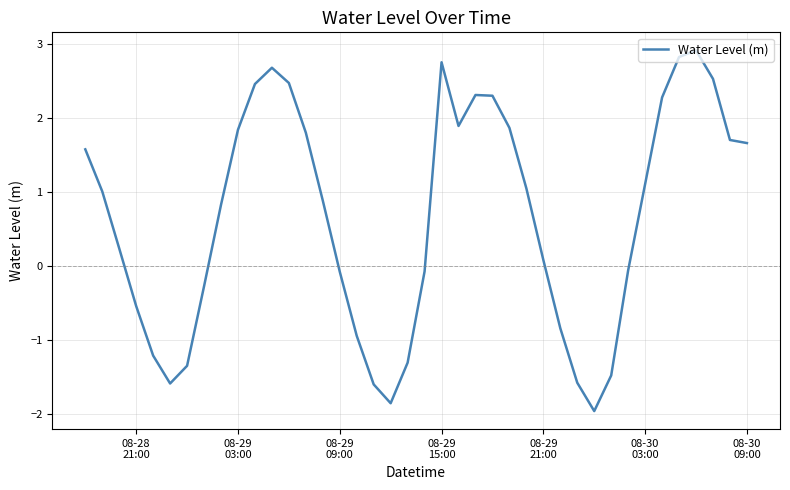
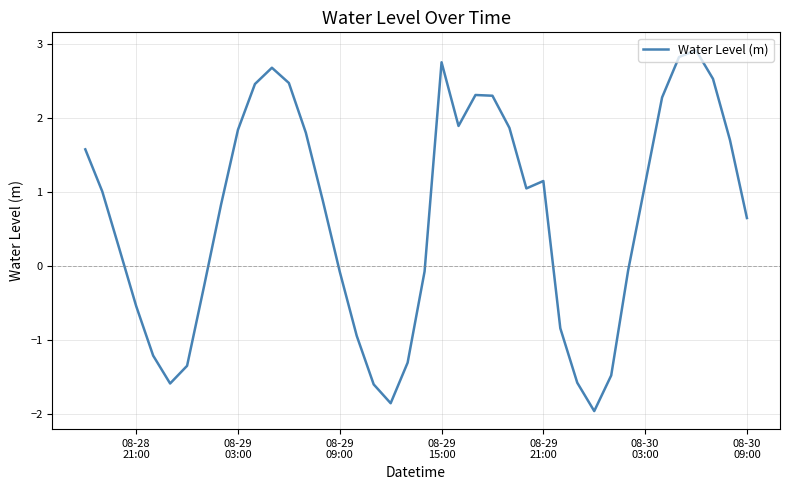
08-29 21:00: 0.1 -> 1.1
08-30 09:00: 1.7 -> 0.6
